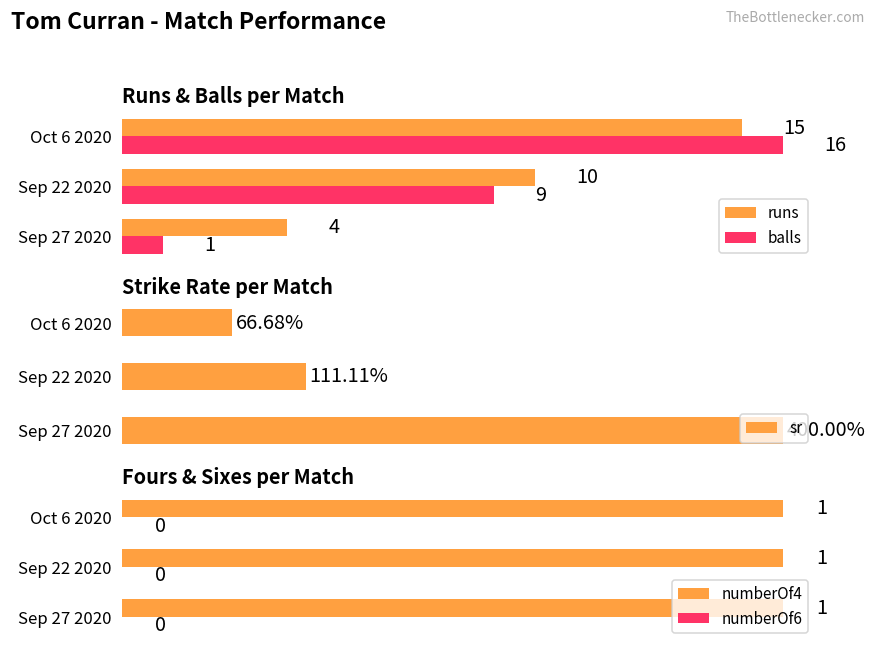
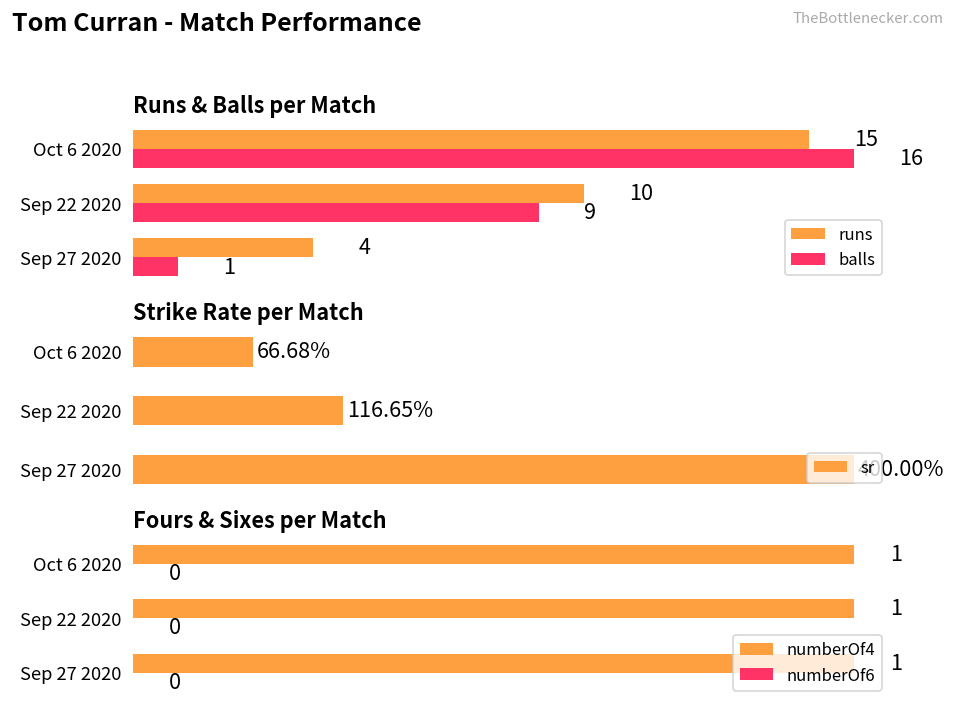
Strike Rate per Match, Sep 22 2020: 111.11% -> 116.65%
